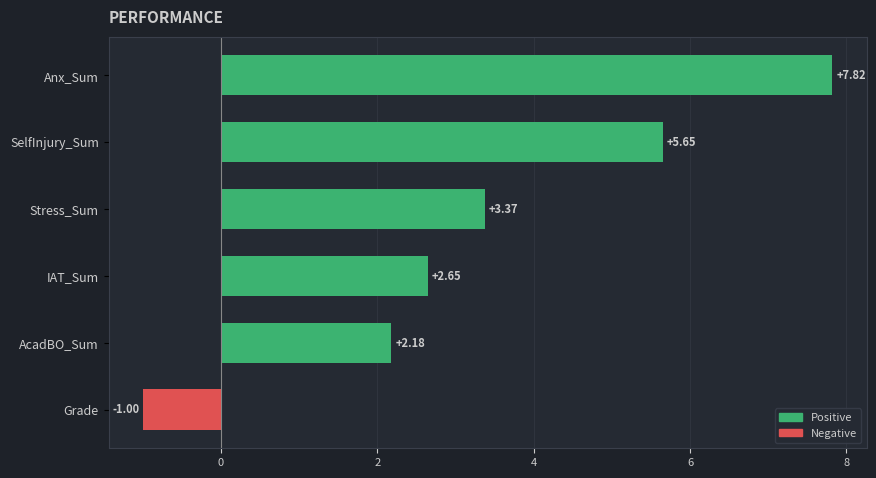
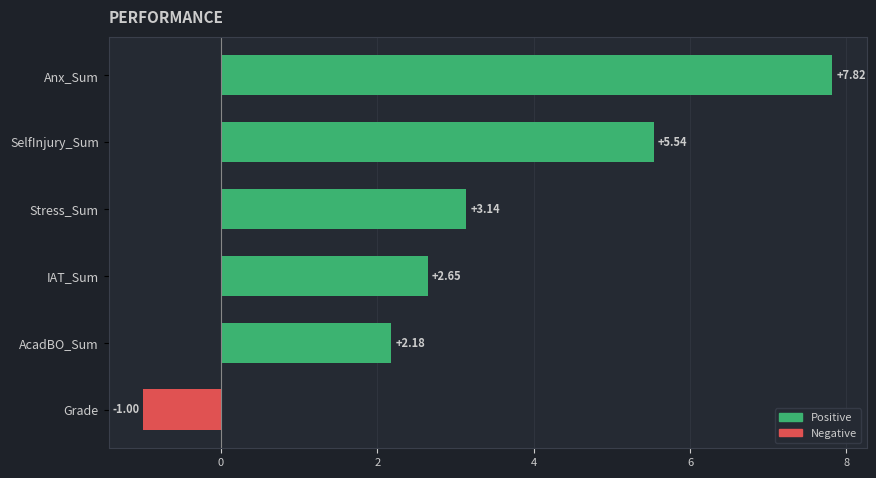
SelfInjury_Sum: +5.65 -> +5.54
Stress_Sum: +3.37 -> +3.14
